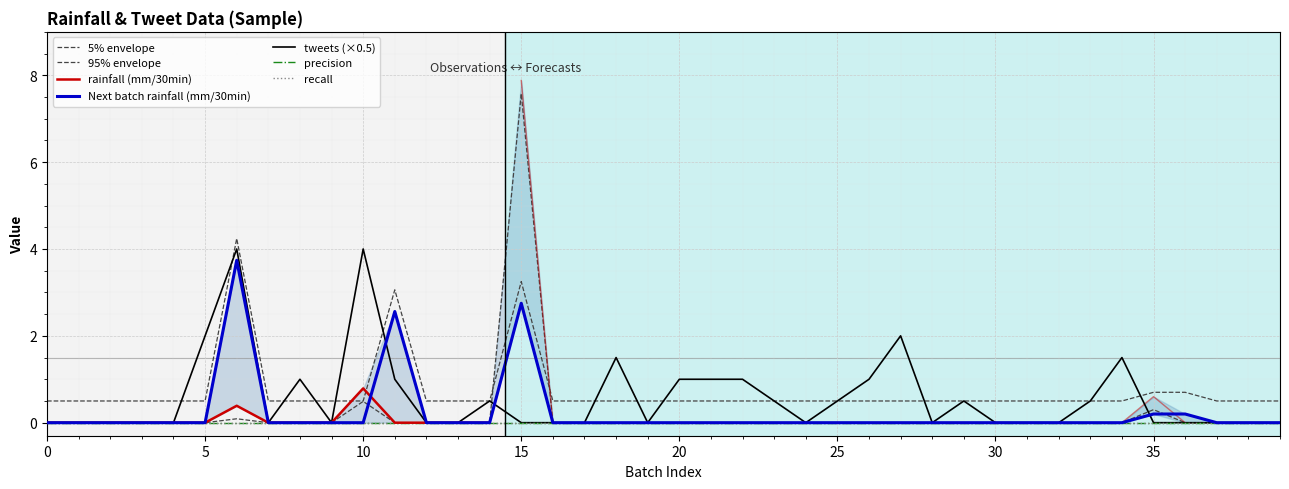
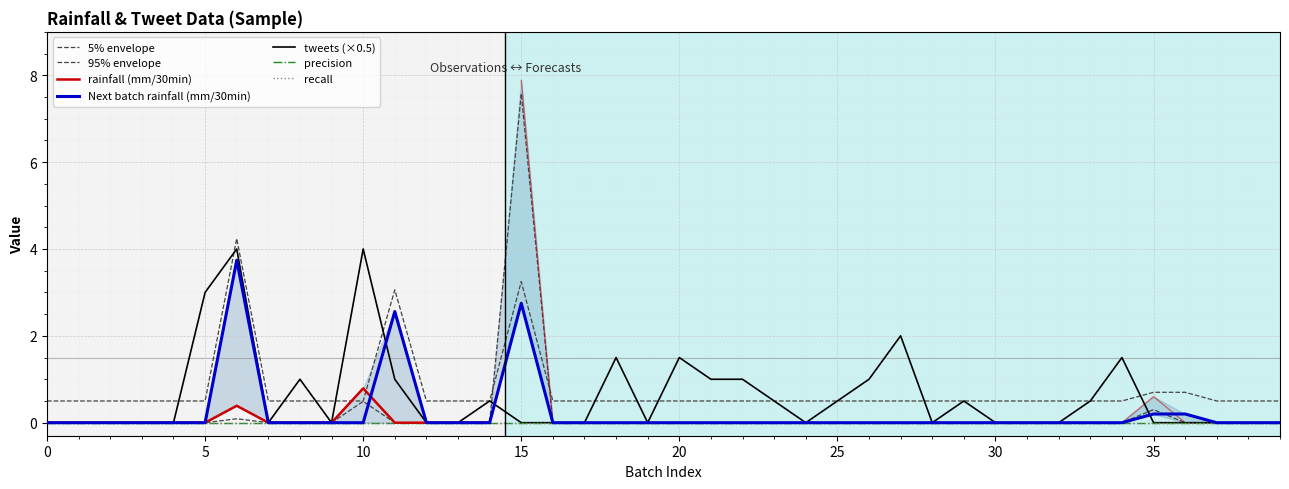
tweets (×0.5), 5: 2.0 -> 3.0
tweets (×0.5), 20: 1.0 -> 1.5
